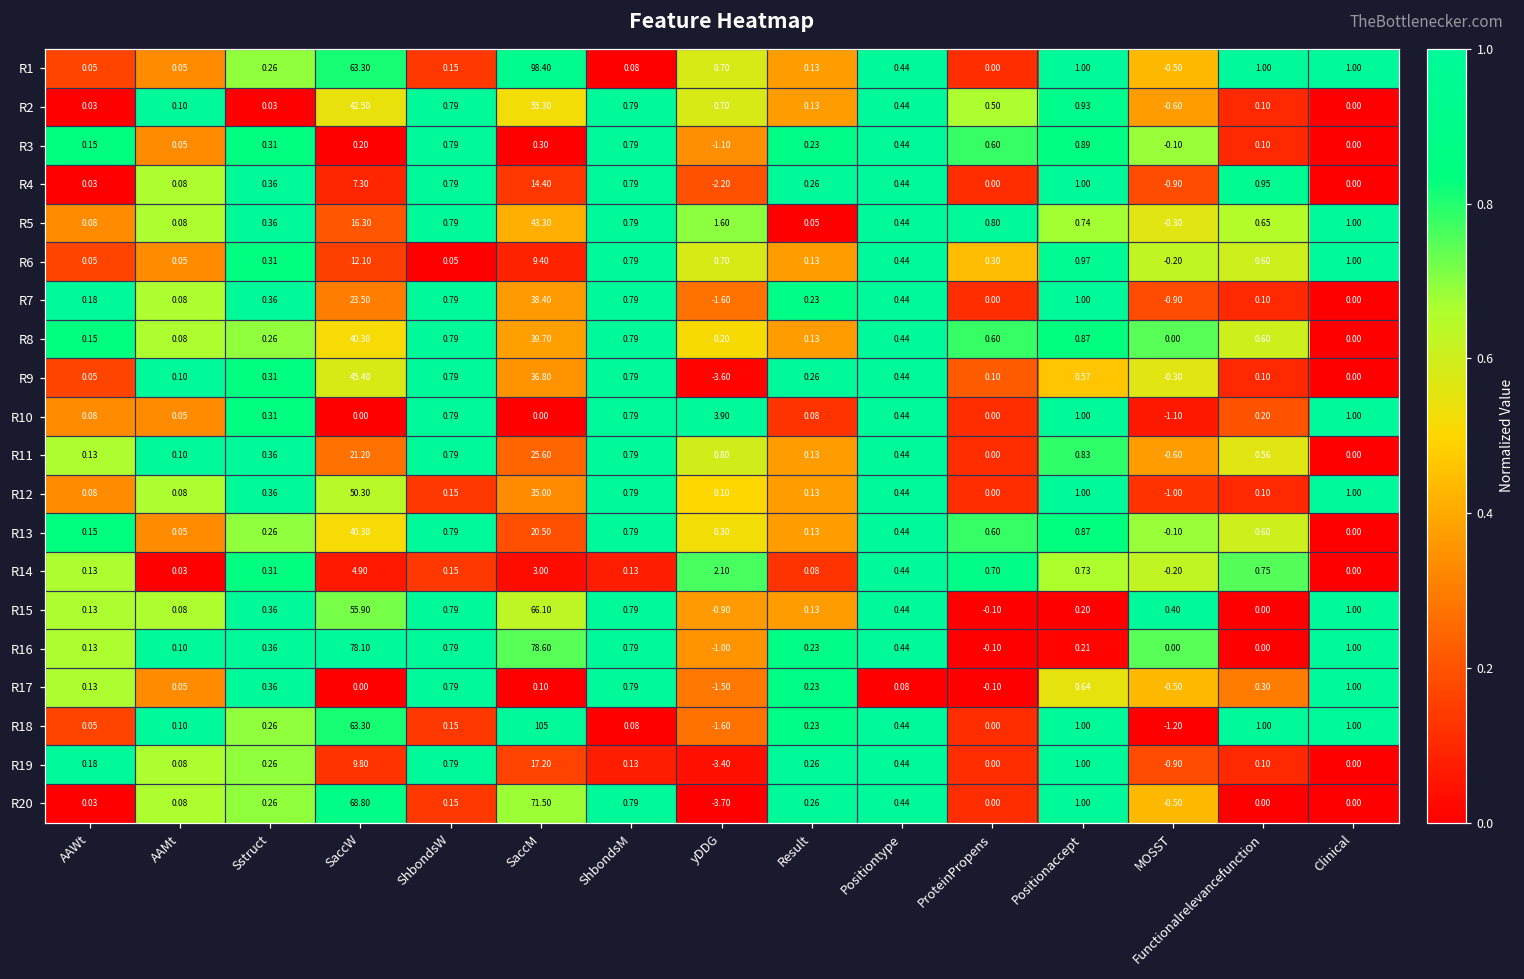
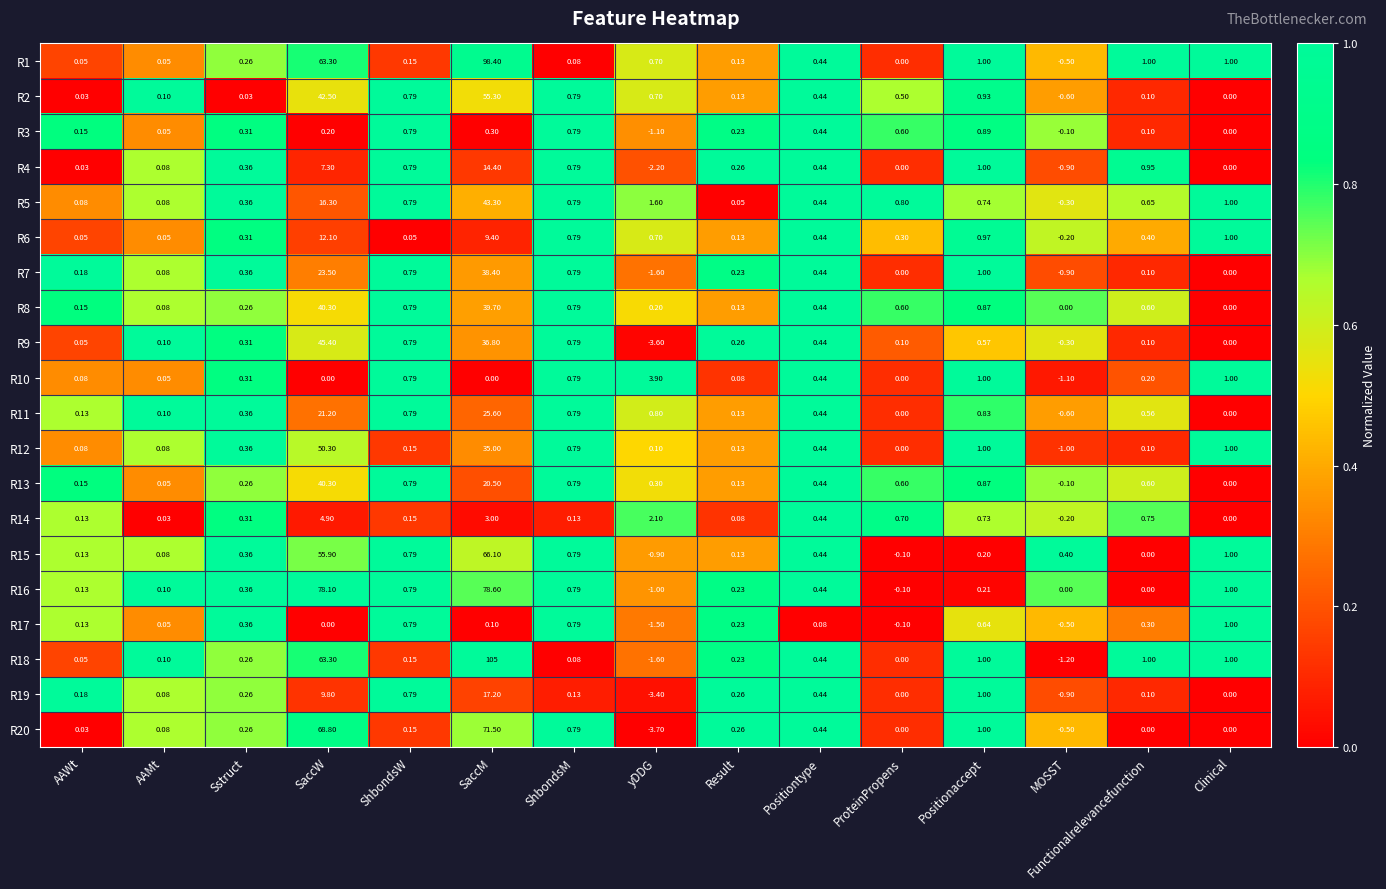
R6, Functionalrelevancefunction: 0.60 -> 0.40
